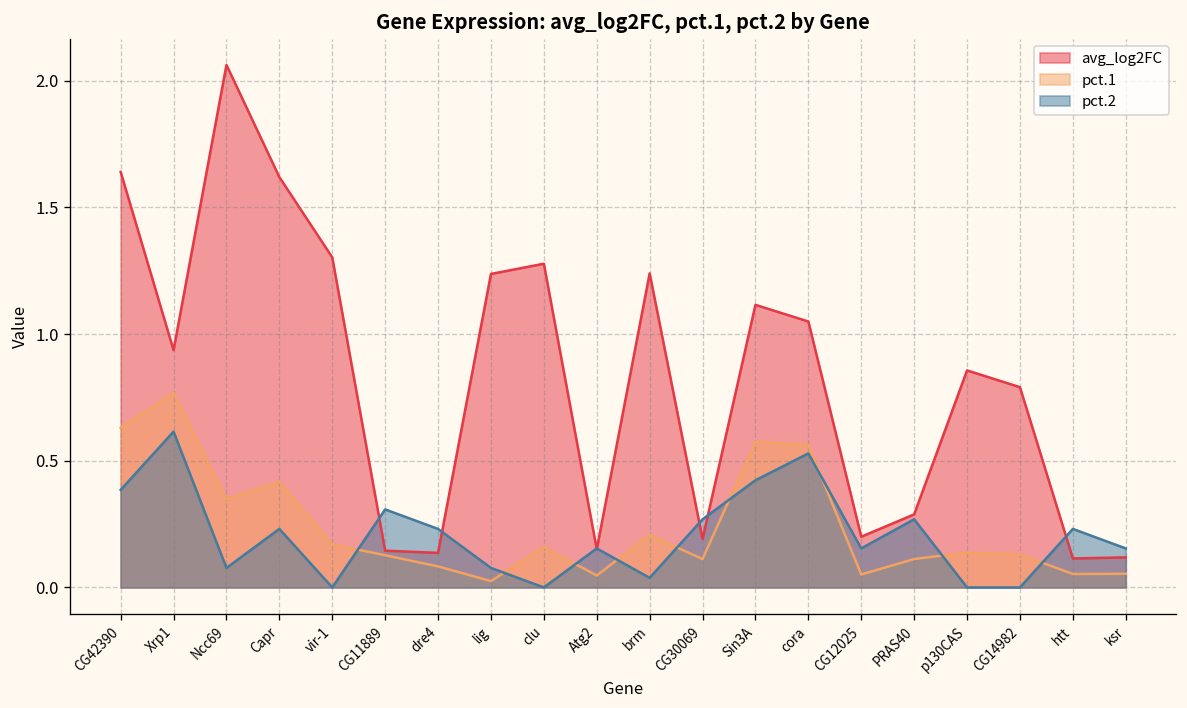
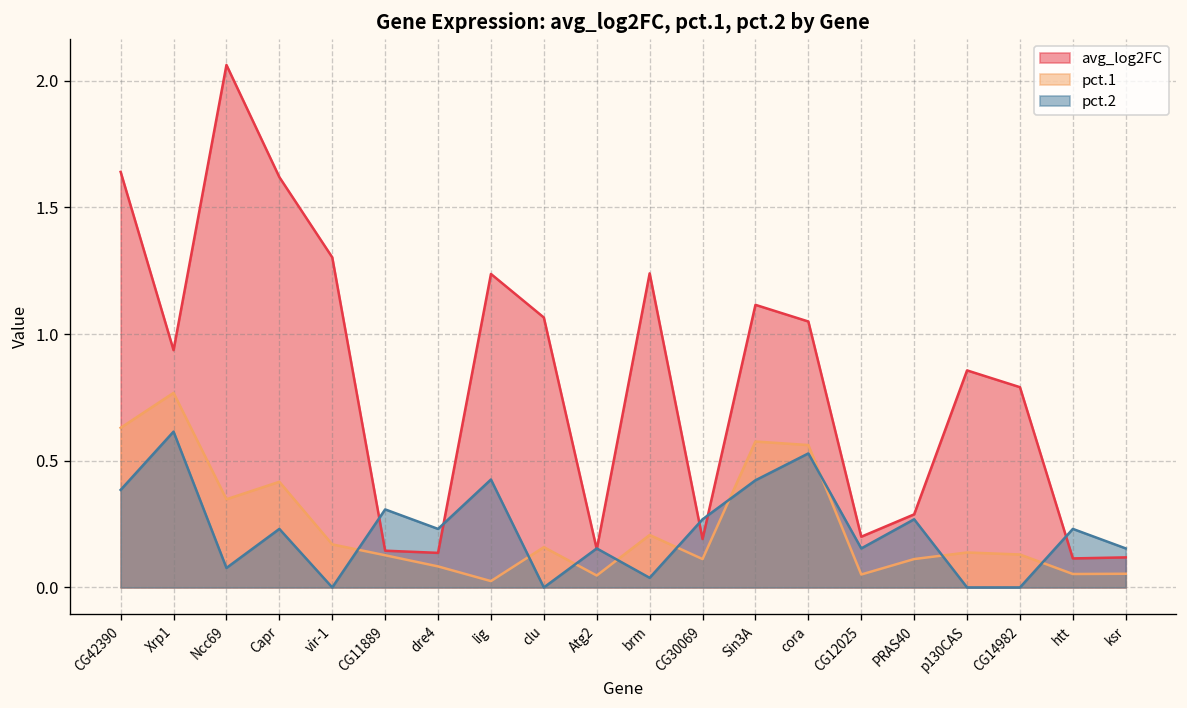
pct.2, lig: 0.08 -> 0.43
avg_log2FC, clu: 1.28 -> 1.07
